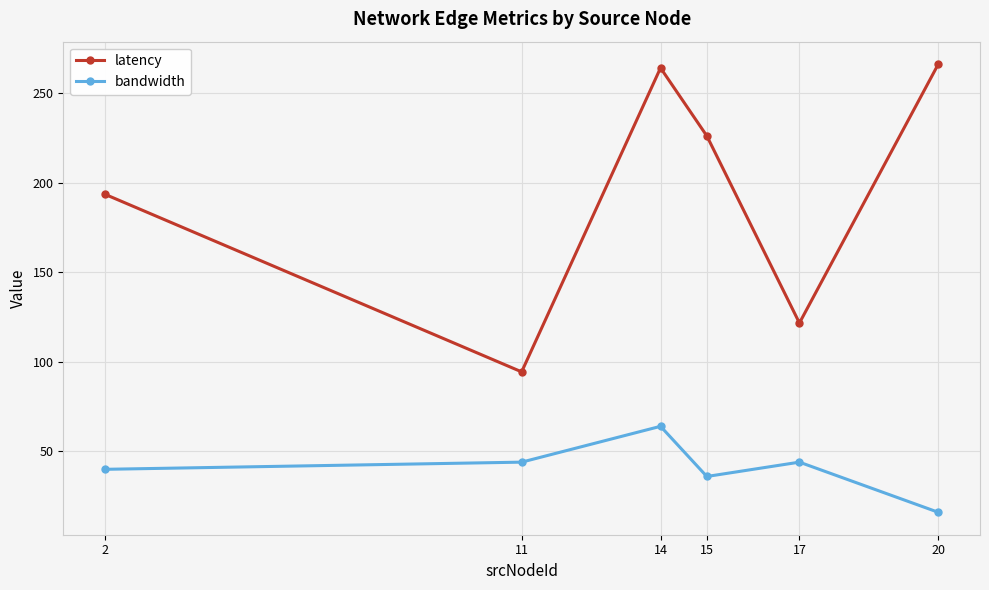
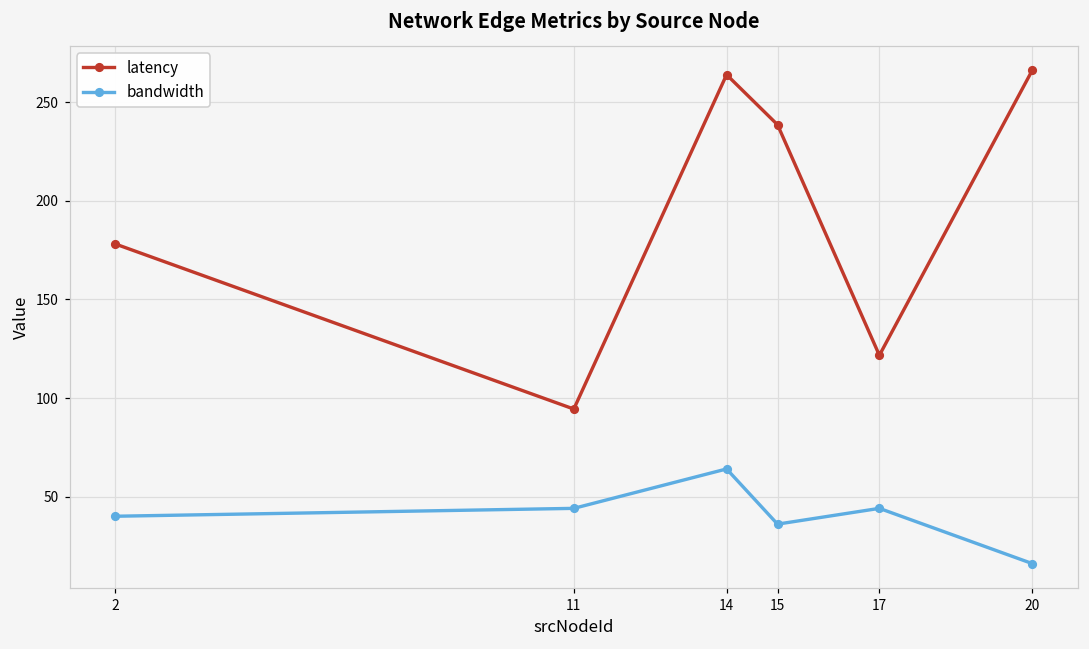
latency, 2: 194 -> 178
latency, 15: 226 -> 239
